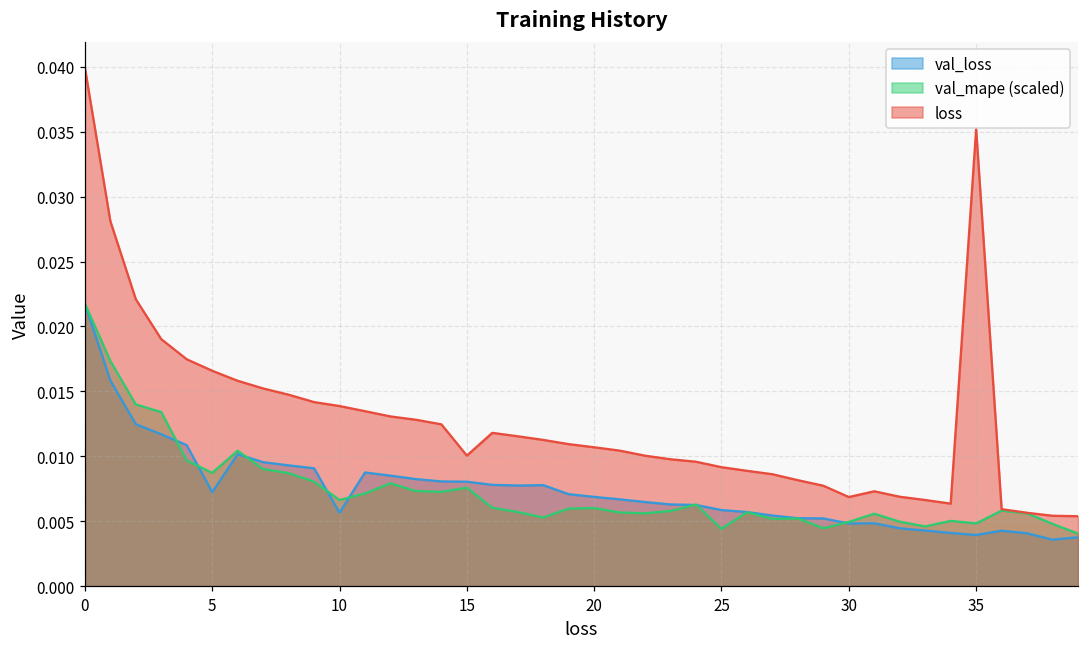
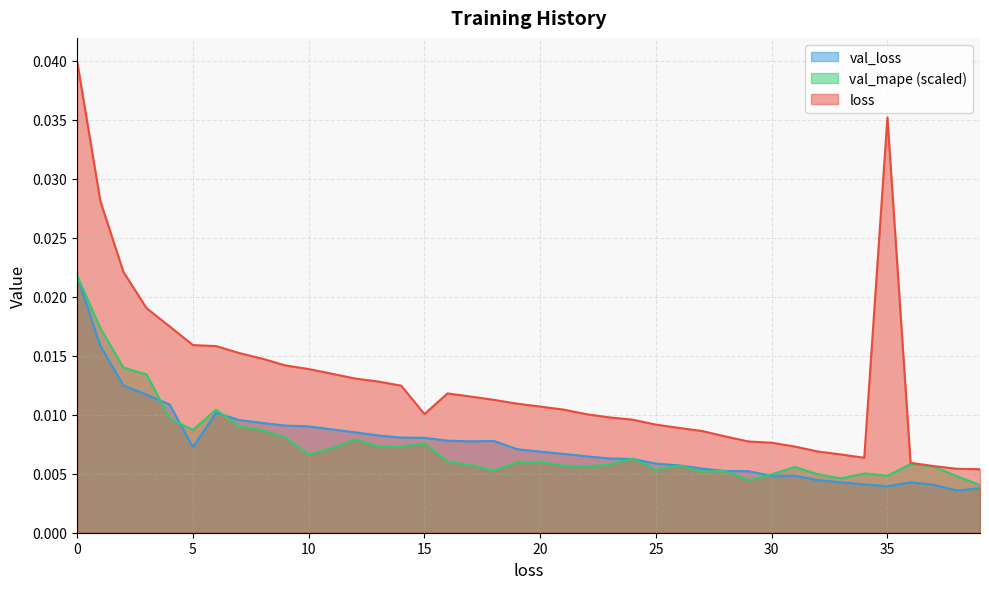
loss, 5: 0.0166 -> 0.0159
val_loss, 10: 0.0057 -> 0.0090
val_mape (scaled), 25: 0.0044 -> 0.0053
loss, 30: 0.0069 -> 0.0076
